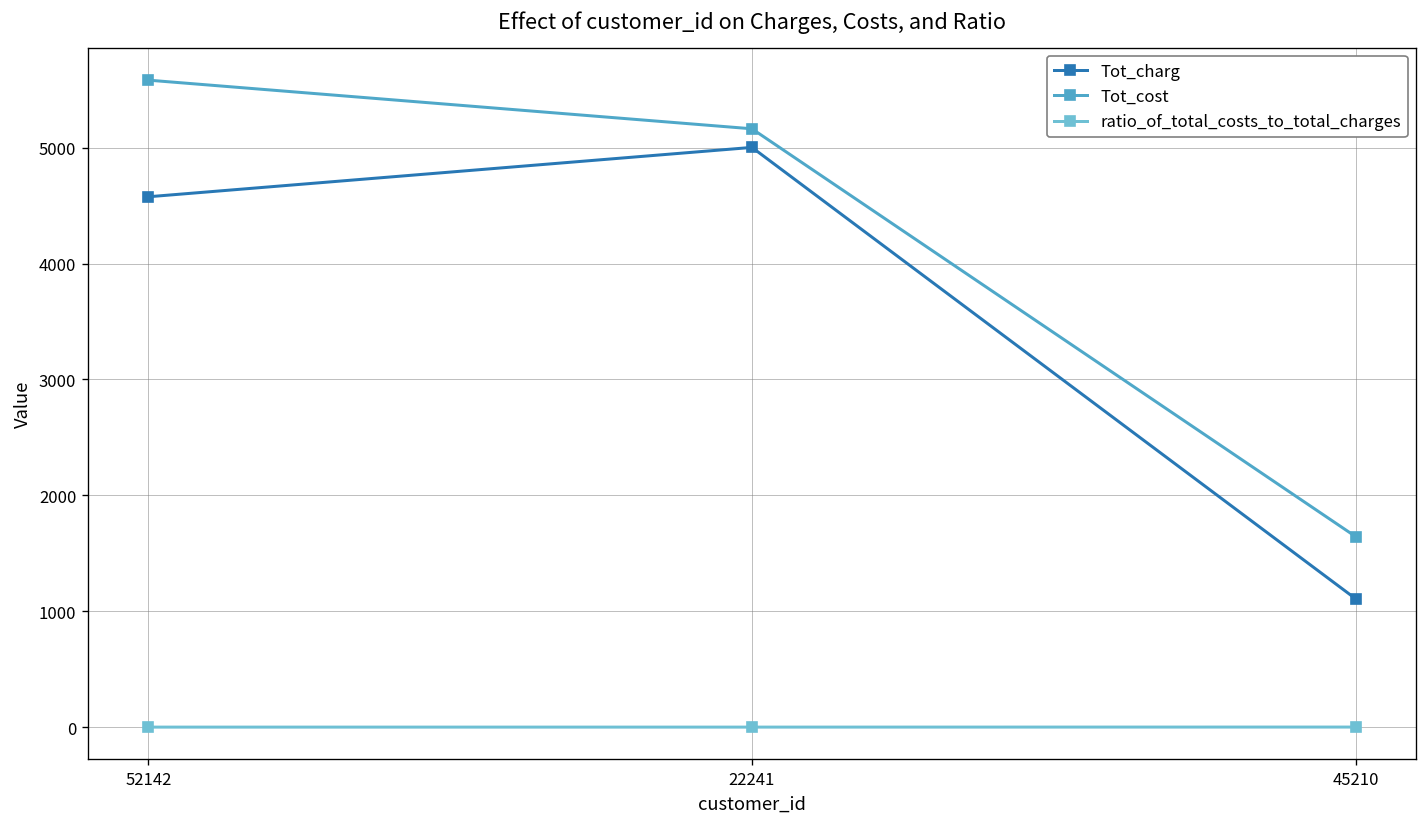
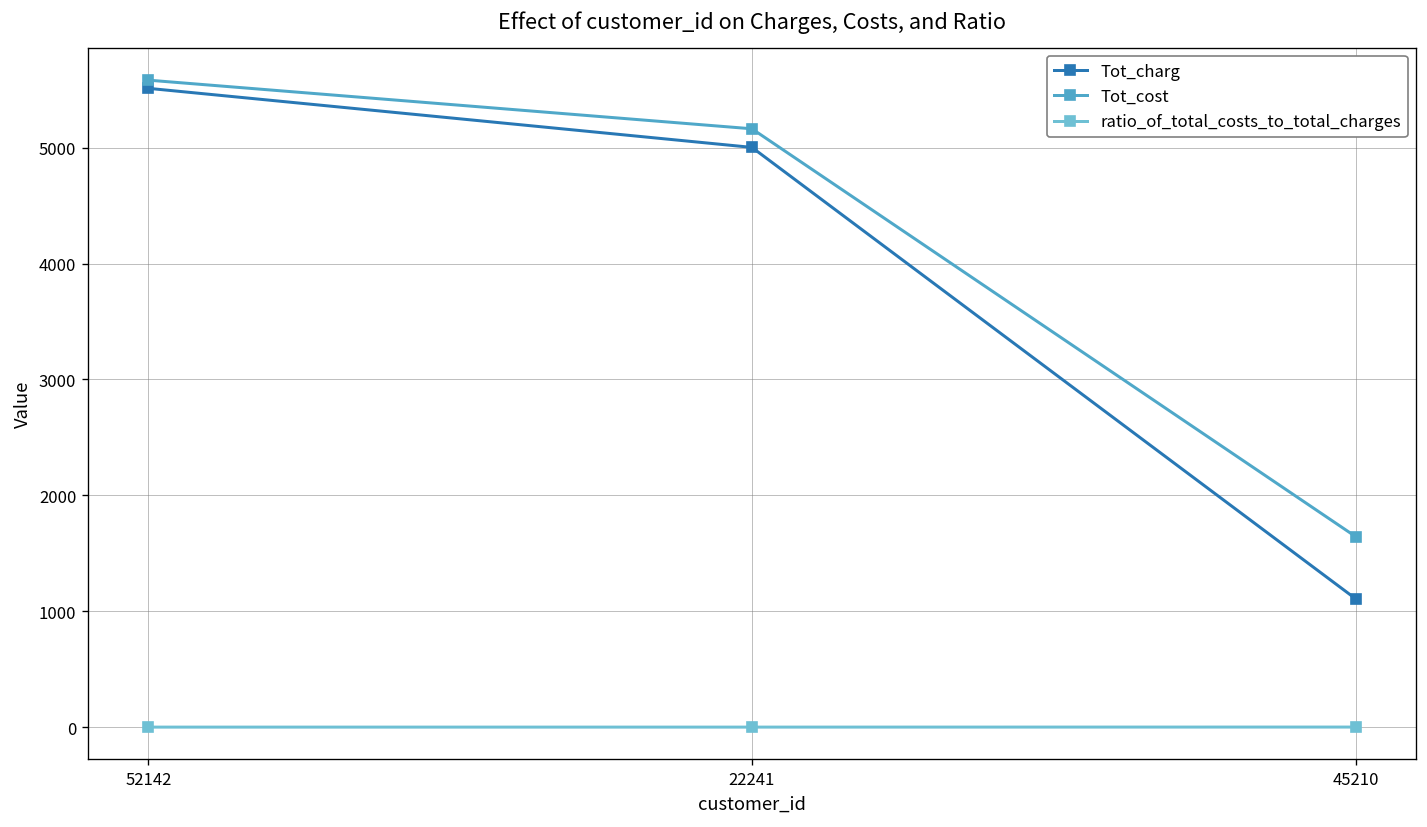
Tot_charg, 52142: 4600 -> 5500
